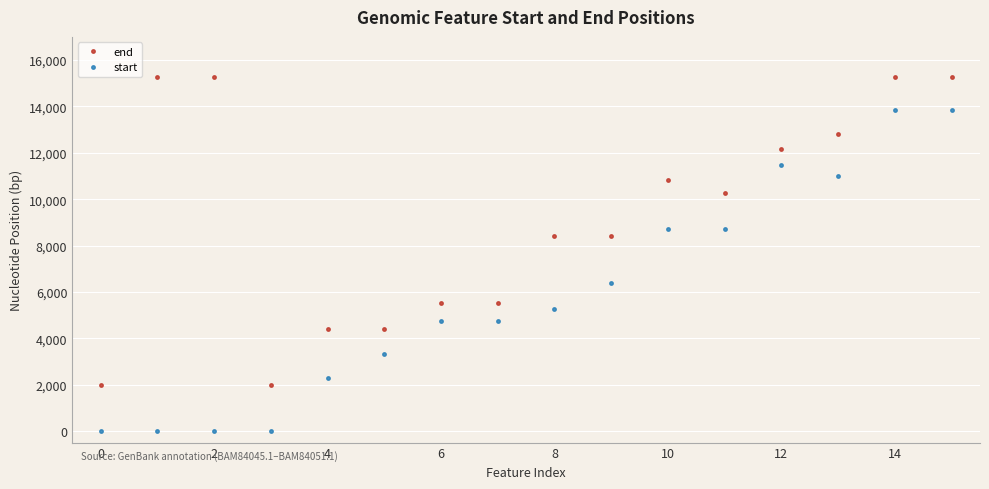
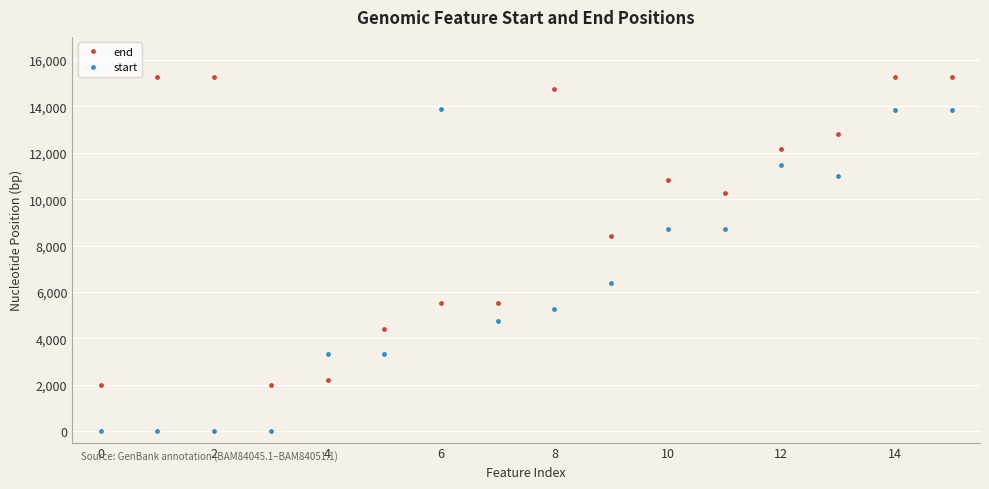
end, 4: 4,400 -> 2,200
start, 4: 2,300 -> 3,300
start, 6: 4,700 -> 13,900
end, 8: 8,400 -> 14,700
